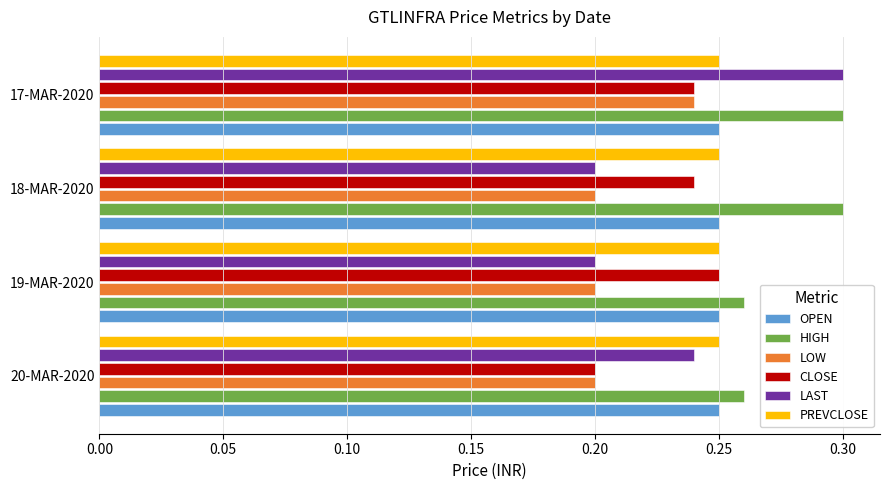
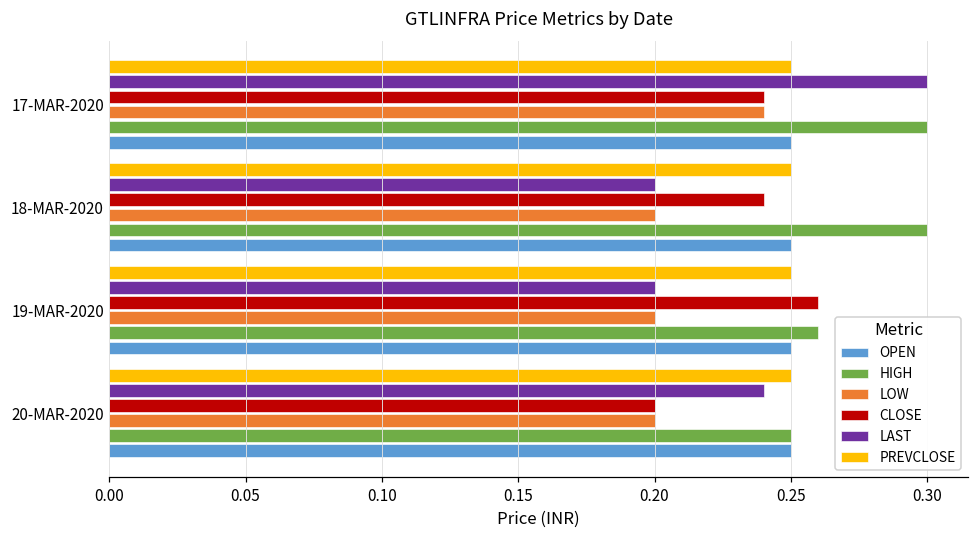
CLOSE, 19-MAR-2020: 0.25 -> 0.26
HIGH, 20-MAR-2020: 0.26 -> 0.25
